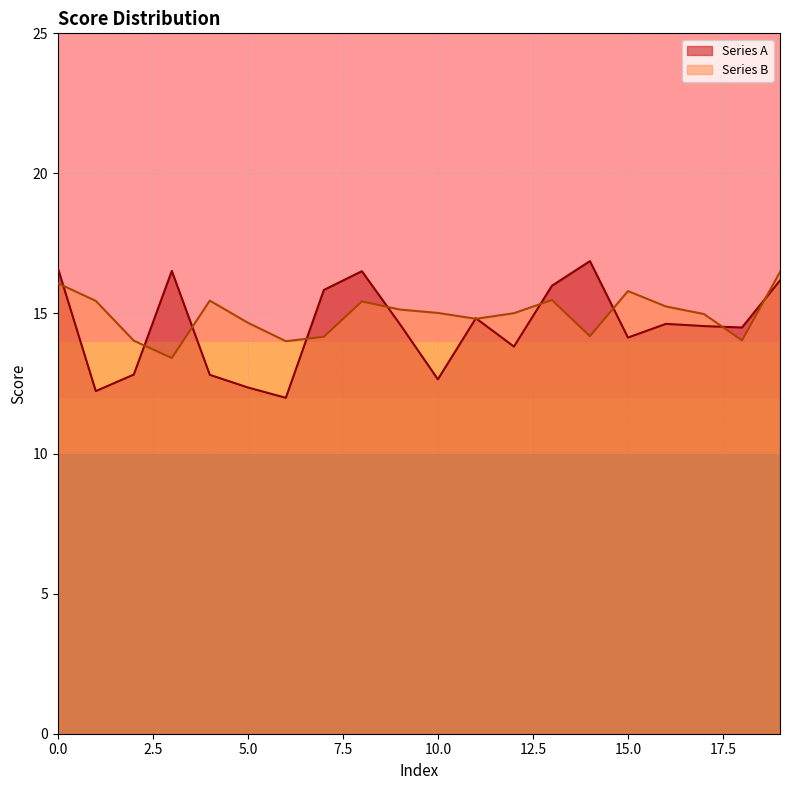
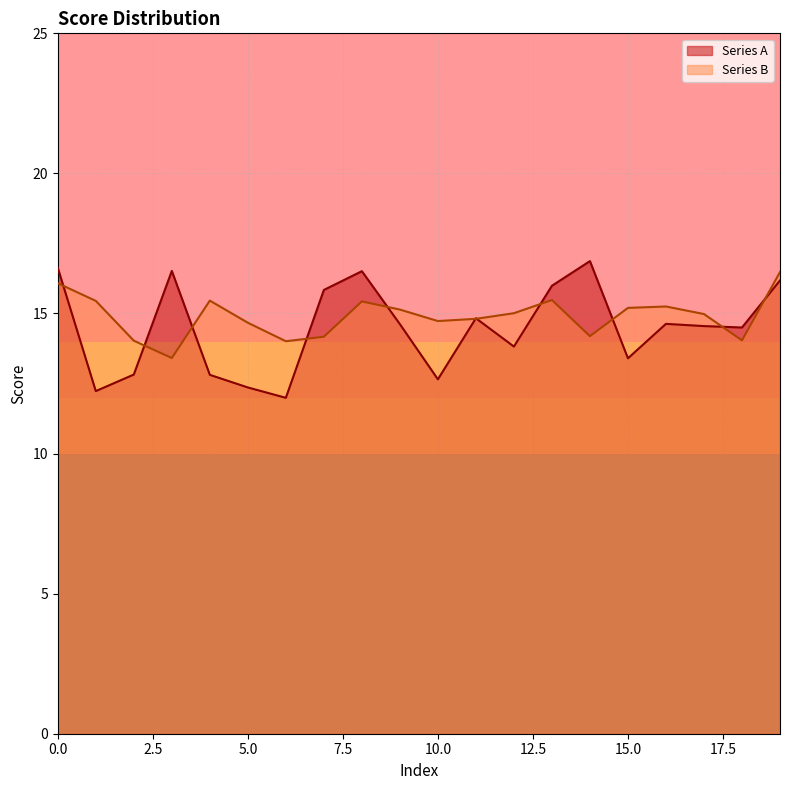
Series B, 10.0: 15.0 -> 14.7
Series A, 15.0: 14.1 -> 13.4
Series B, 15.0: 15.8 -> 15.2
